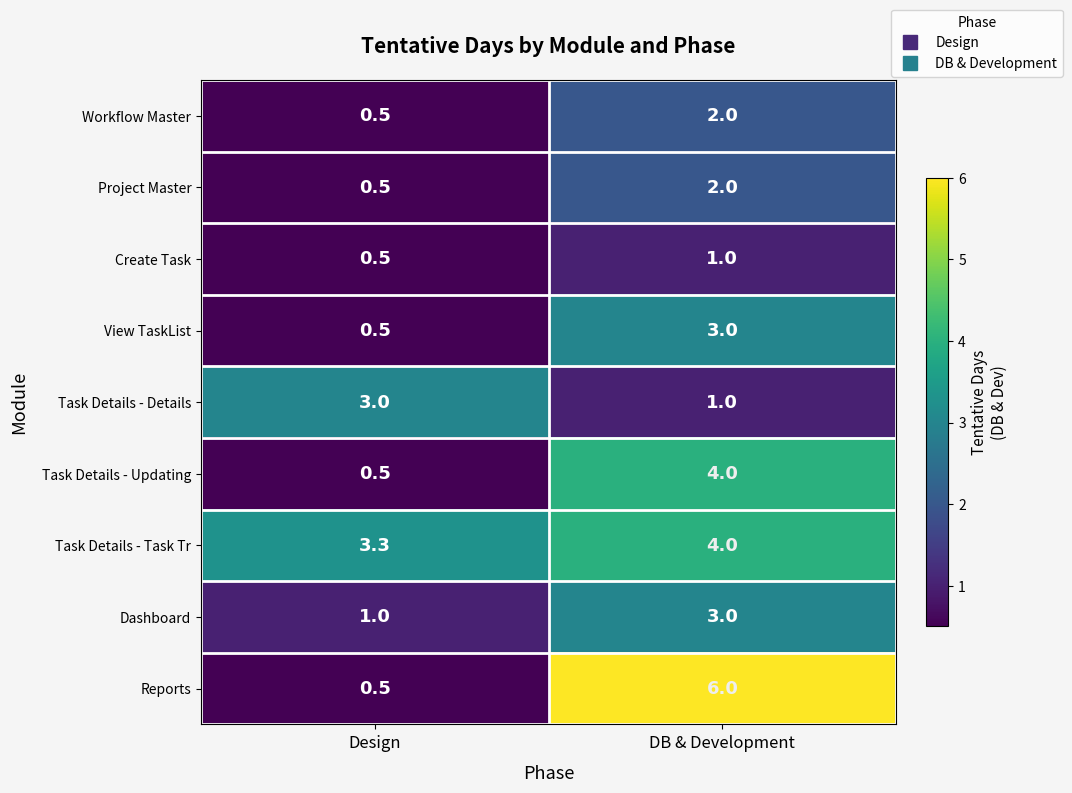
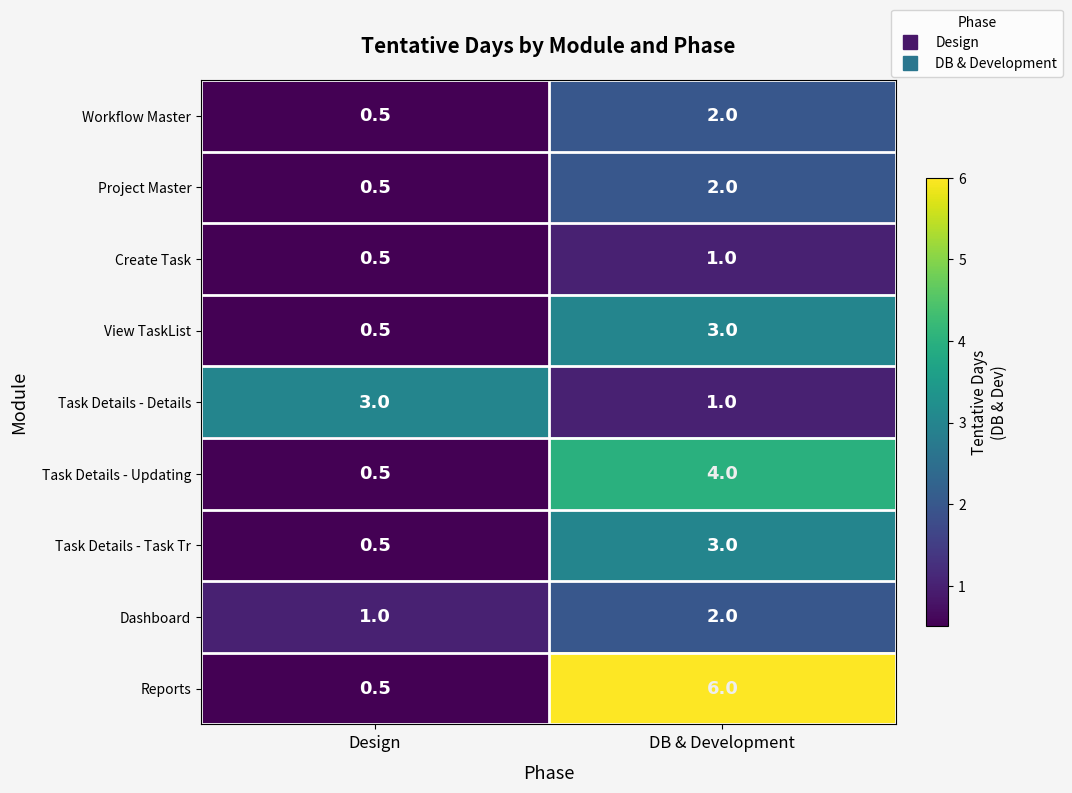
Task Details - Task Tr, Design: 3.3 -> 0.5
Task Details - Task Tr, DB & Development: 4.0 -> 3.0
Dashboard, DB & Development: 3.0 -> 2.0
